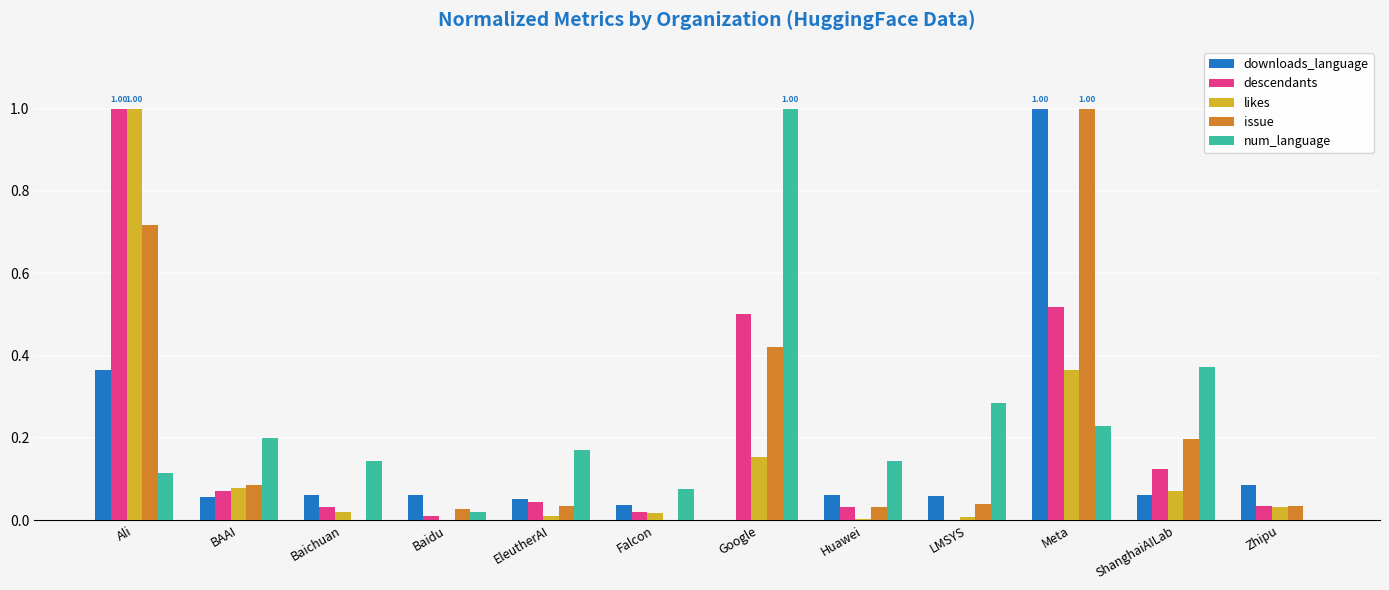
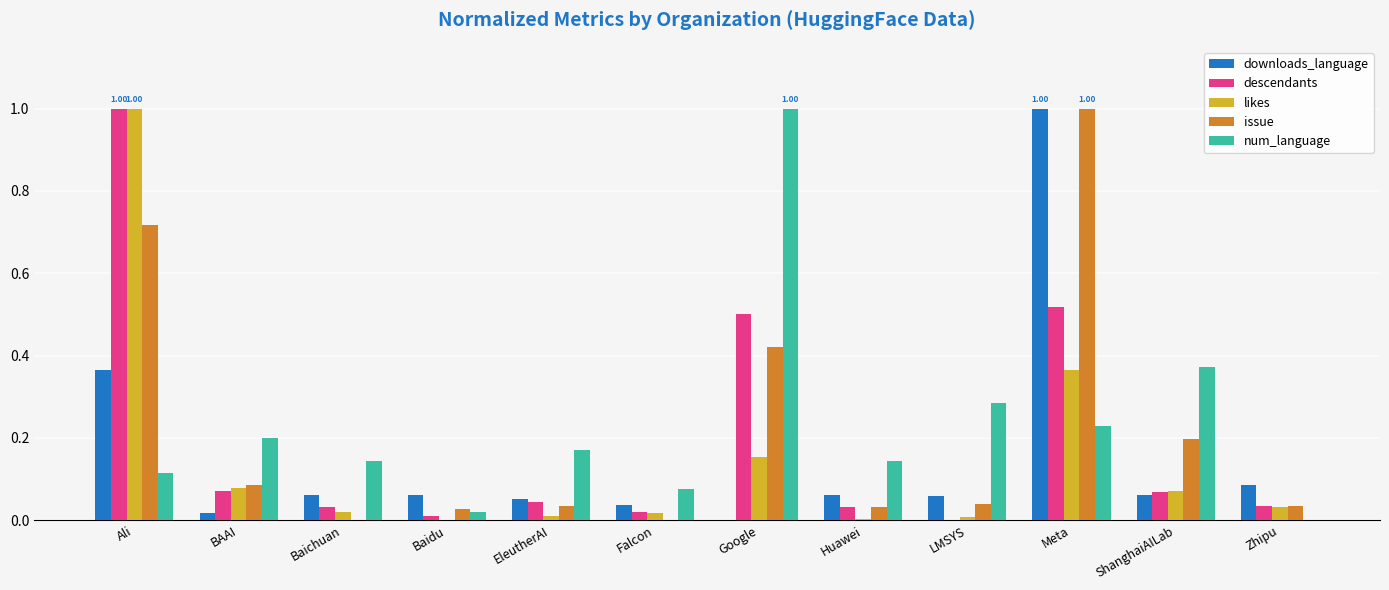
downloads_language, BAAI: 0.06 -> 0.02
descendants, ShanghaiAILab: 0.13 -> 0.07
